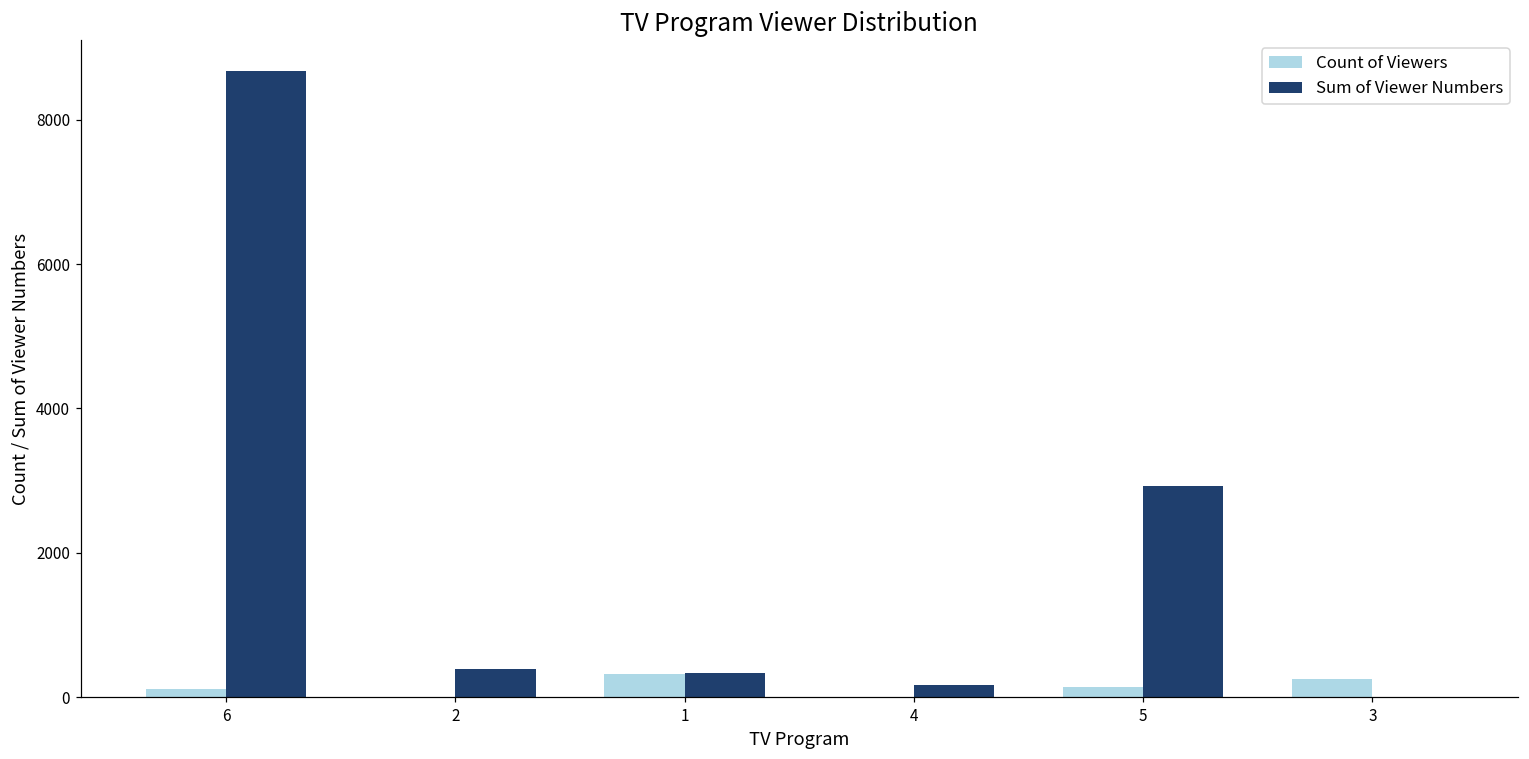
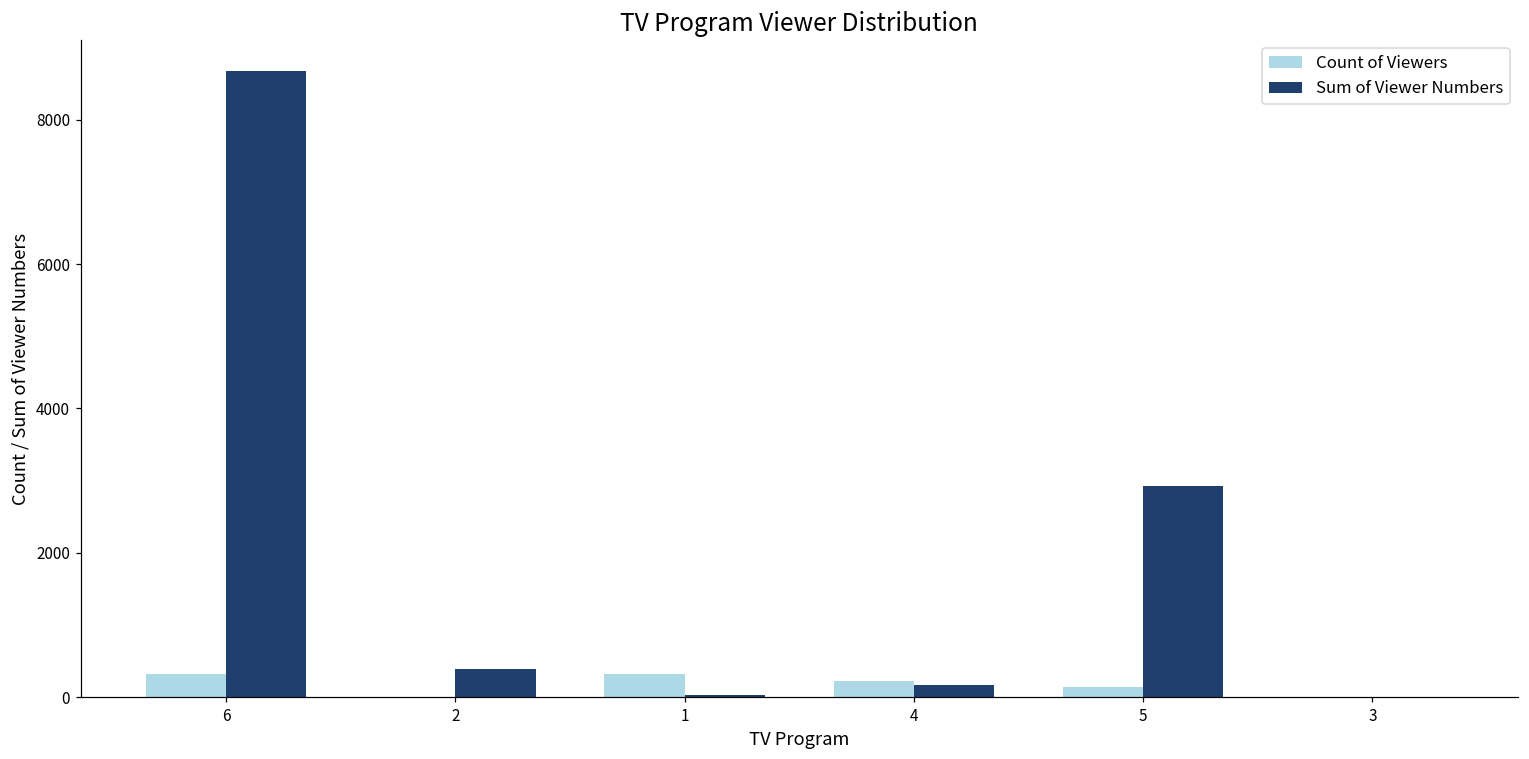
Count of Viewers, 6: 100 -> 300
Sum of Viewer Numbers, 1: 300 -> 0
Count of Viewers, 4: 0 -> 200
Count of Viewers, 3: 300 -> 0
